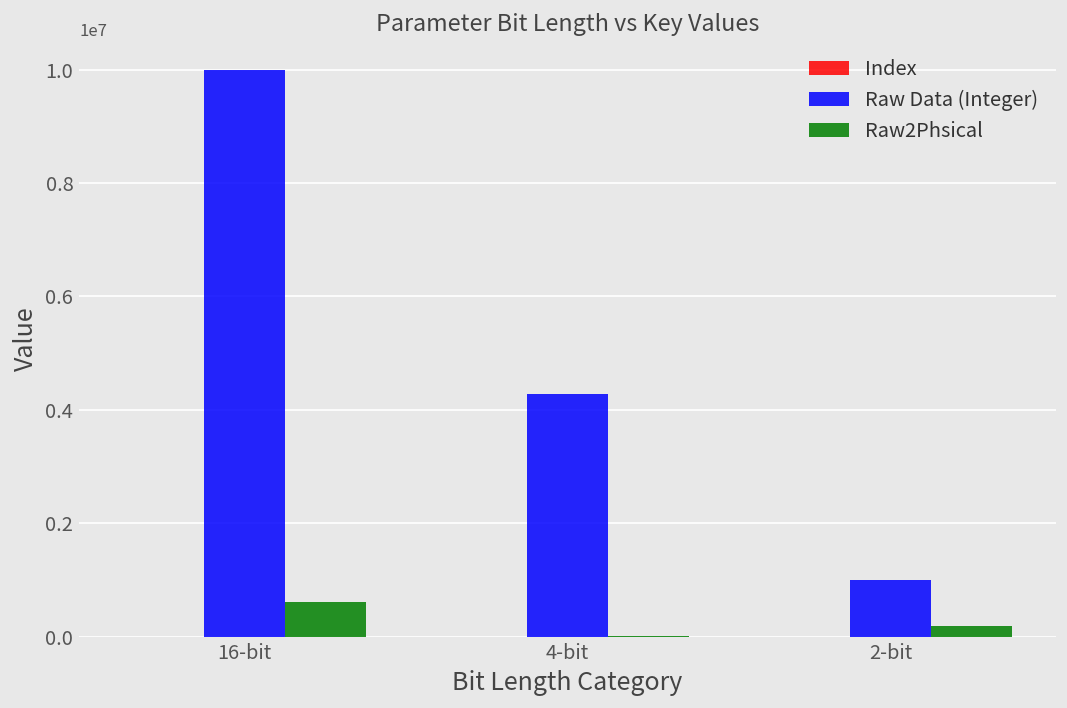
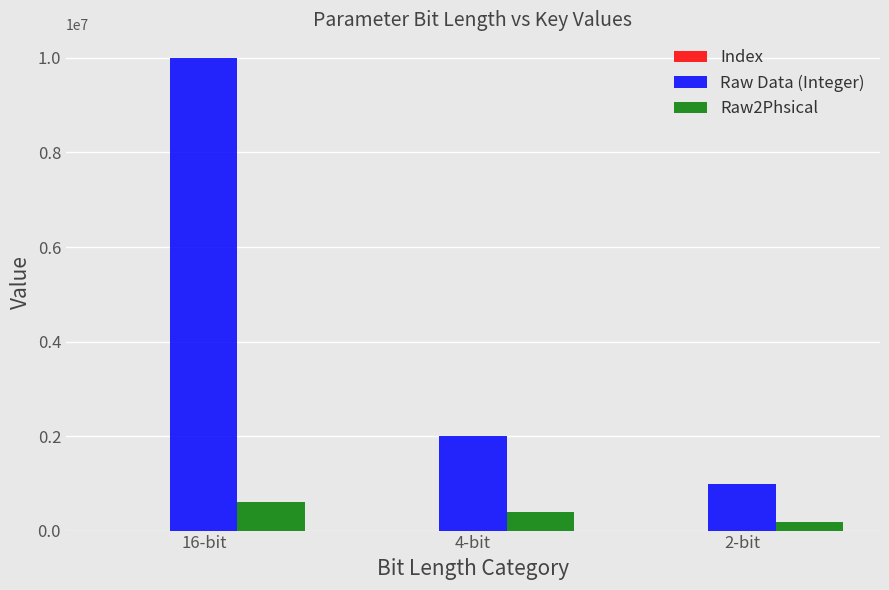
Raw Data (Integer), 4-bit: 4300000 -> 2000000
Raw2Phsical, 4-bit: 0 -> 400000
